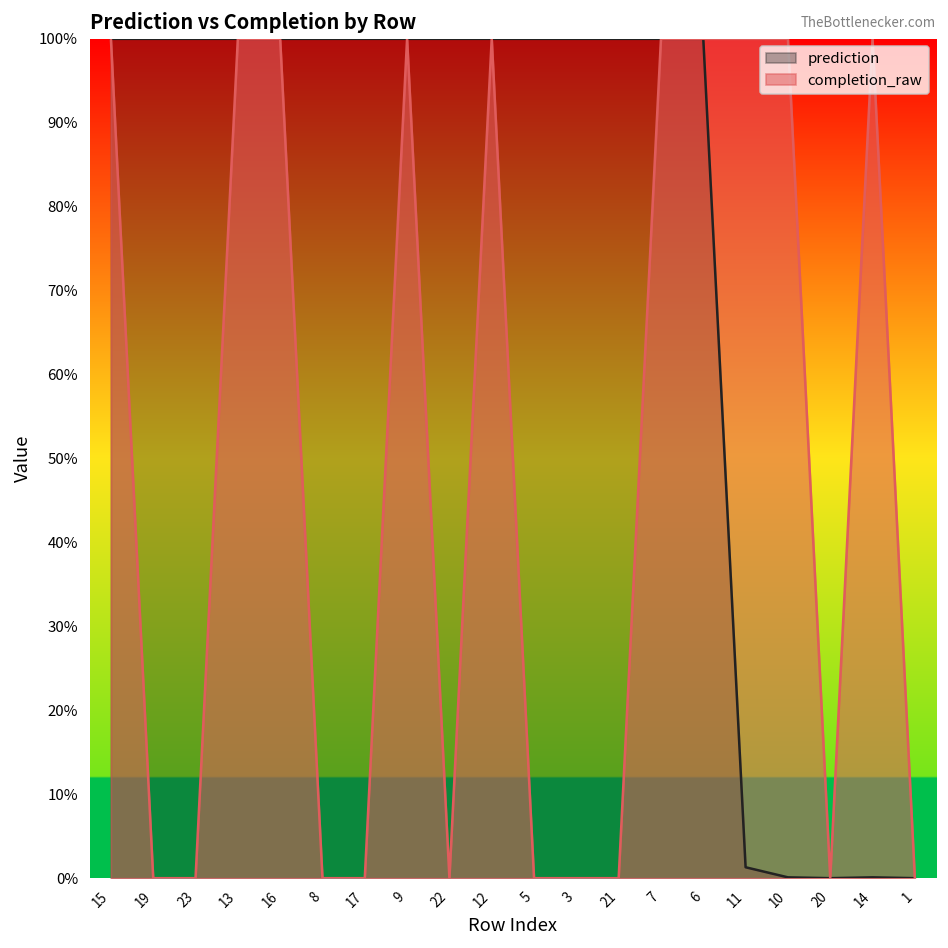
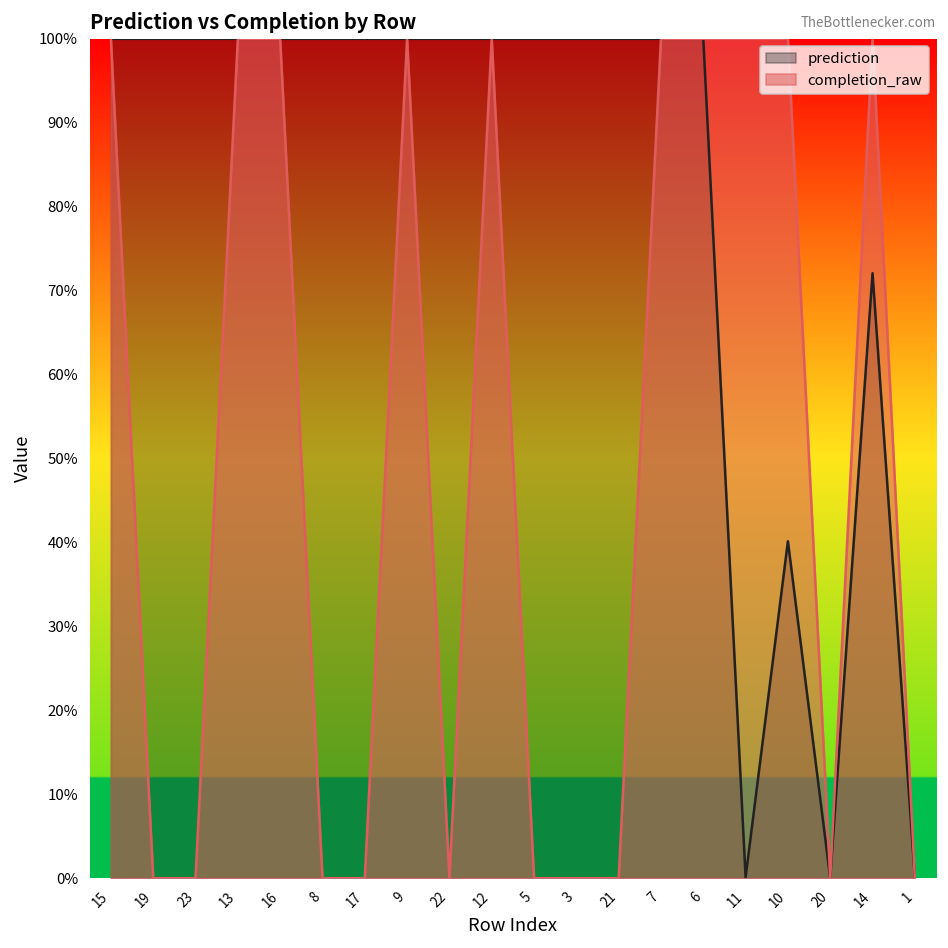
prediction, 11: 1% -> 0%
prediction, 10: 0% -> 40%
prediction, 14: 0% -> 72%
